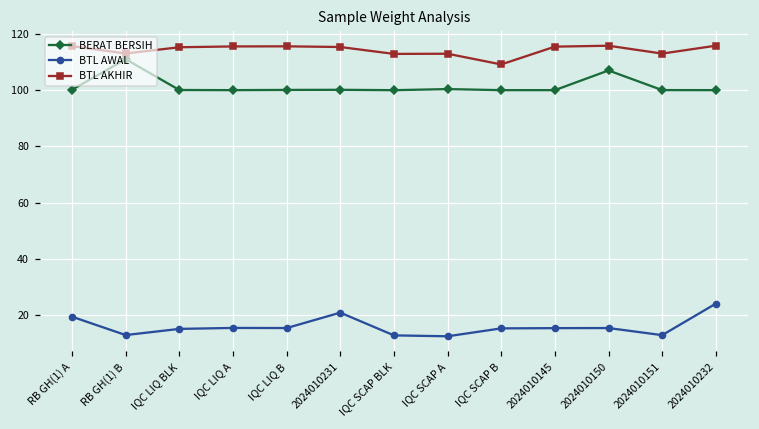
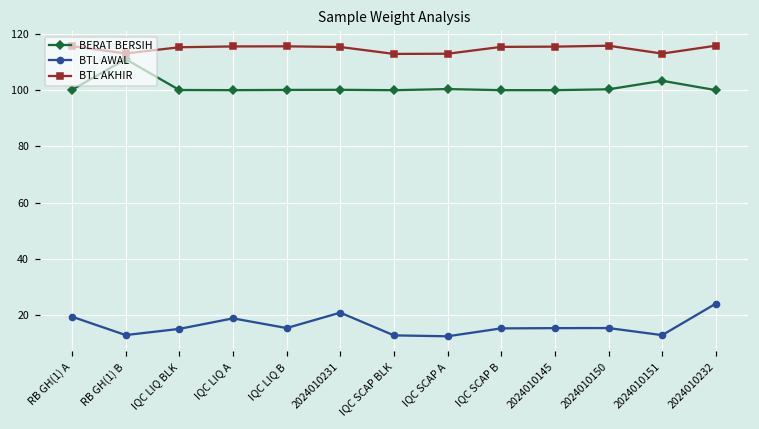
BTL AWAL, IQC LIQ A: 16 -> 19
BTL AKHIR, IQC SCAP B: 109 -> 115
BERAT BERSIH, 2024010150: 107 -> 100
BERAT BERSIH, 2024010151: 100 -> 103
